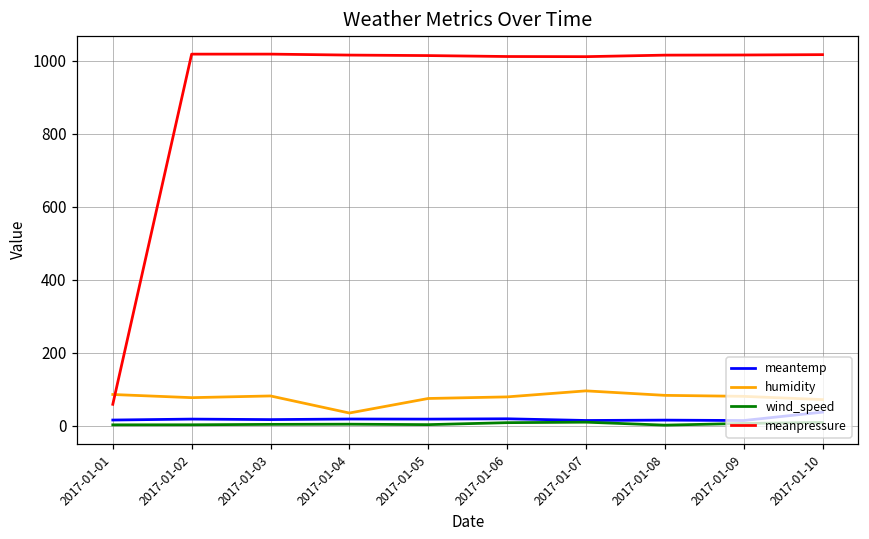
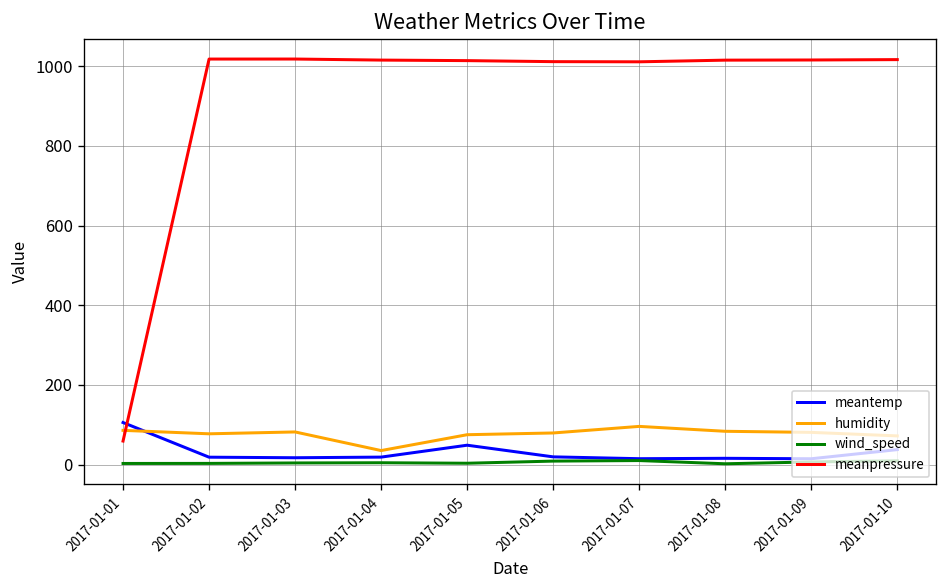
meantemp, 2017-01-01: 20 -> 110
meantemp, 2017-01-05: 20 -> 50
